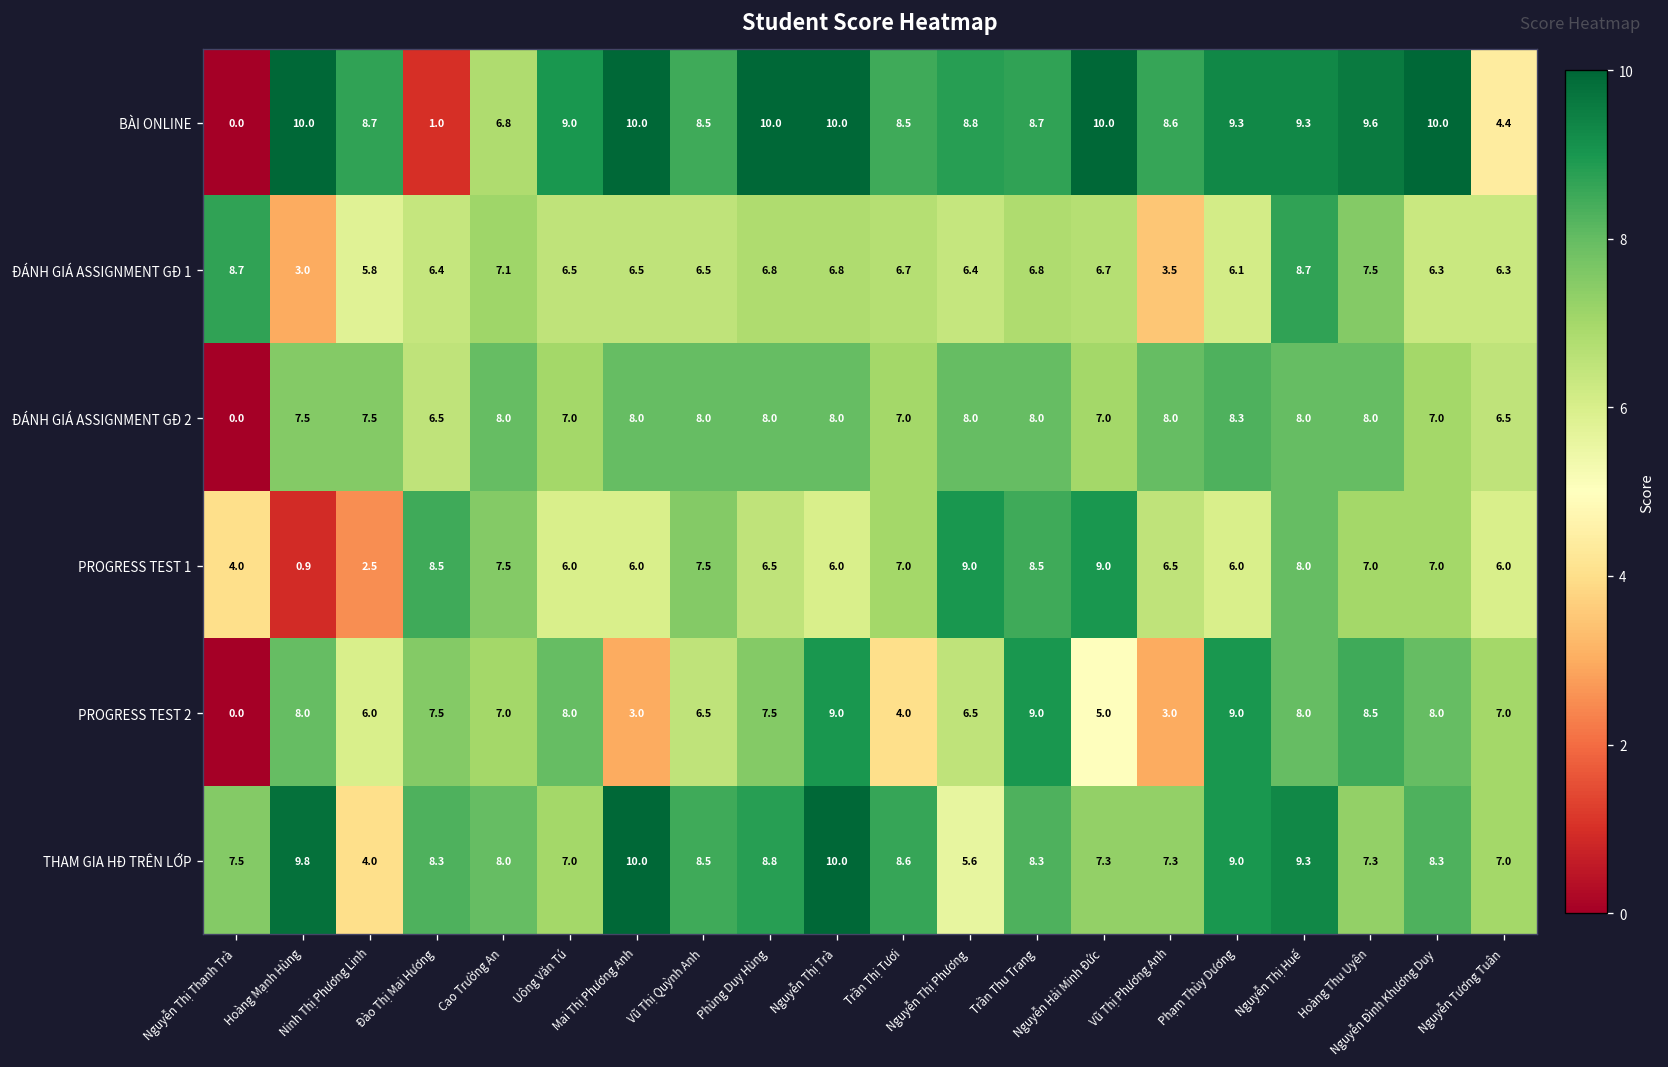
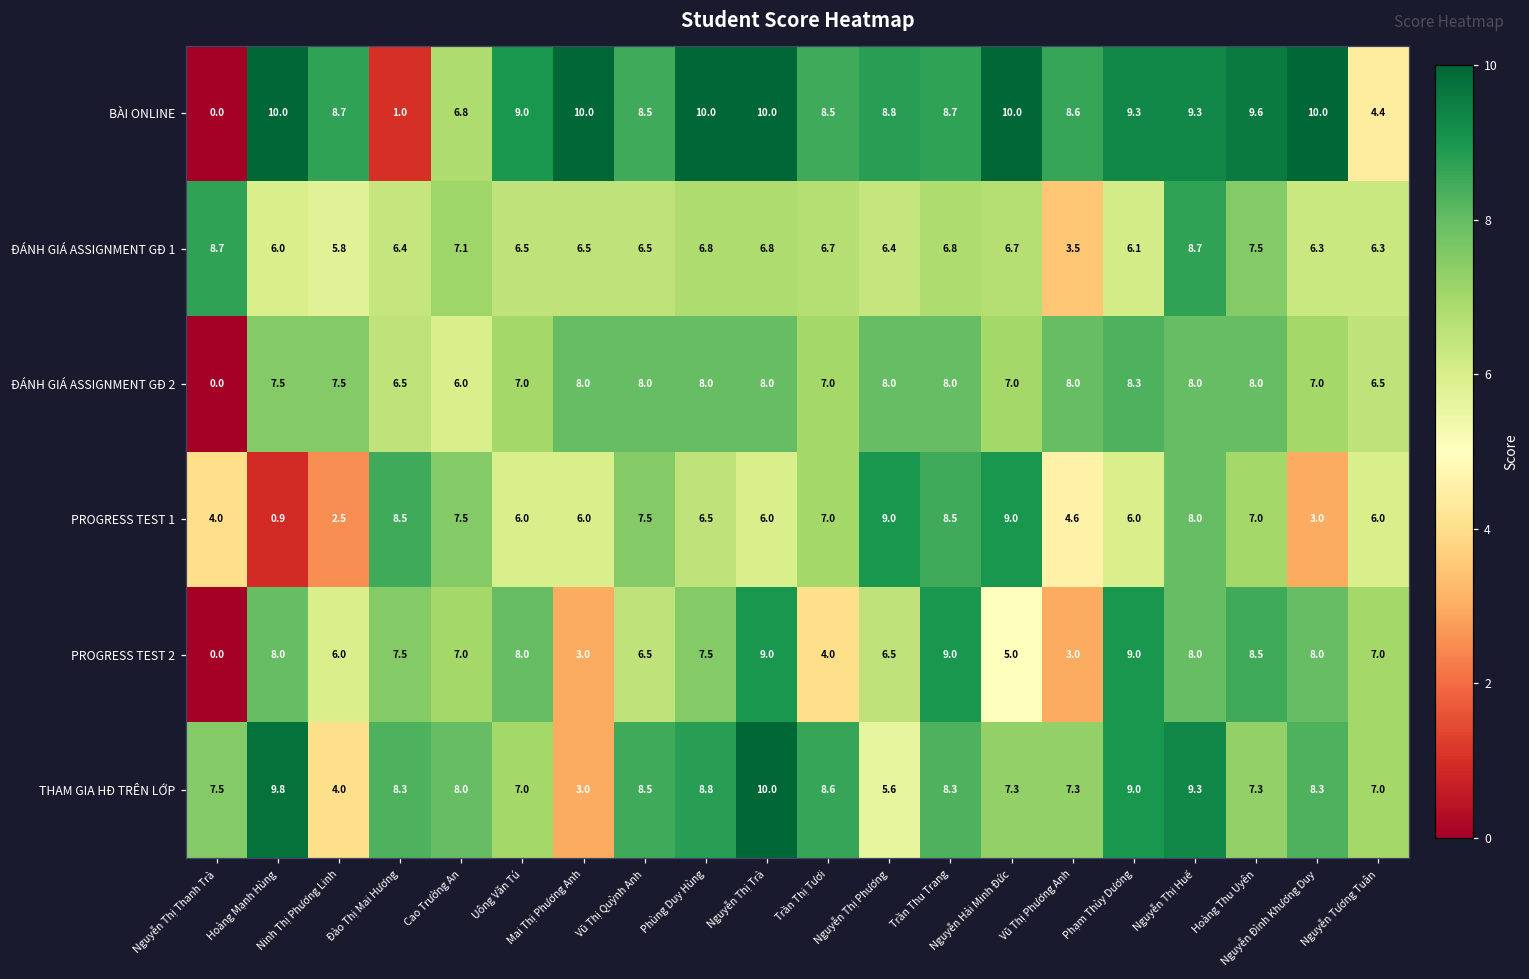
ĐÁNH GIÁ ASSIGNMENT GĐ 1, Hoàng Mạnh Hùng: 3.0 -> 6.0
ĐÁNH GIÁ ASSIGNMENT GĐ 2, Cao Trường An: 8.0 -> 6.0
PROGRESS TEST 1, Vũ Thị Phương Anh: 6.5 -> 4.6
PROGRESS TEST 1, Nguyễn Đình Khương Duy: 7.0 -> 3.0
THAM GIA HĐ TRÊN LỚP, Mai Thị Phương Anh: 10.0 -> 3.0
